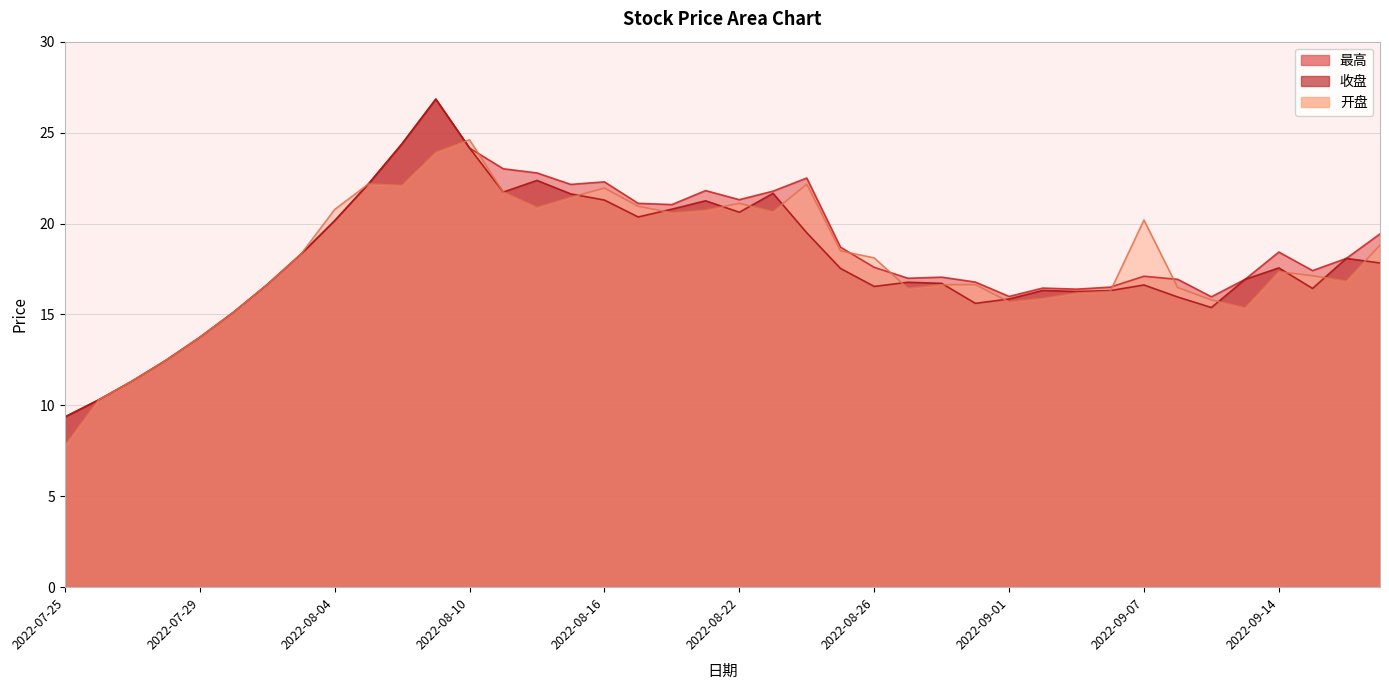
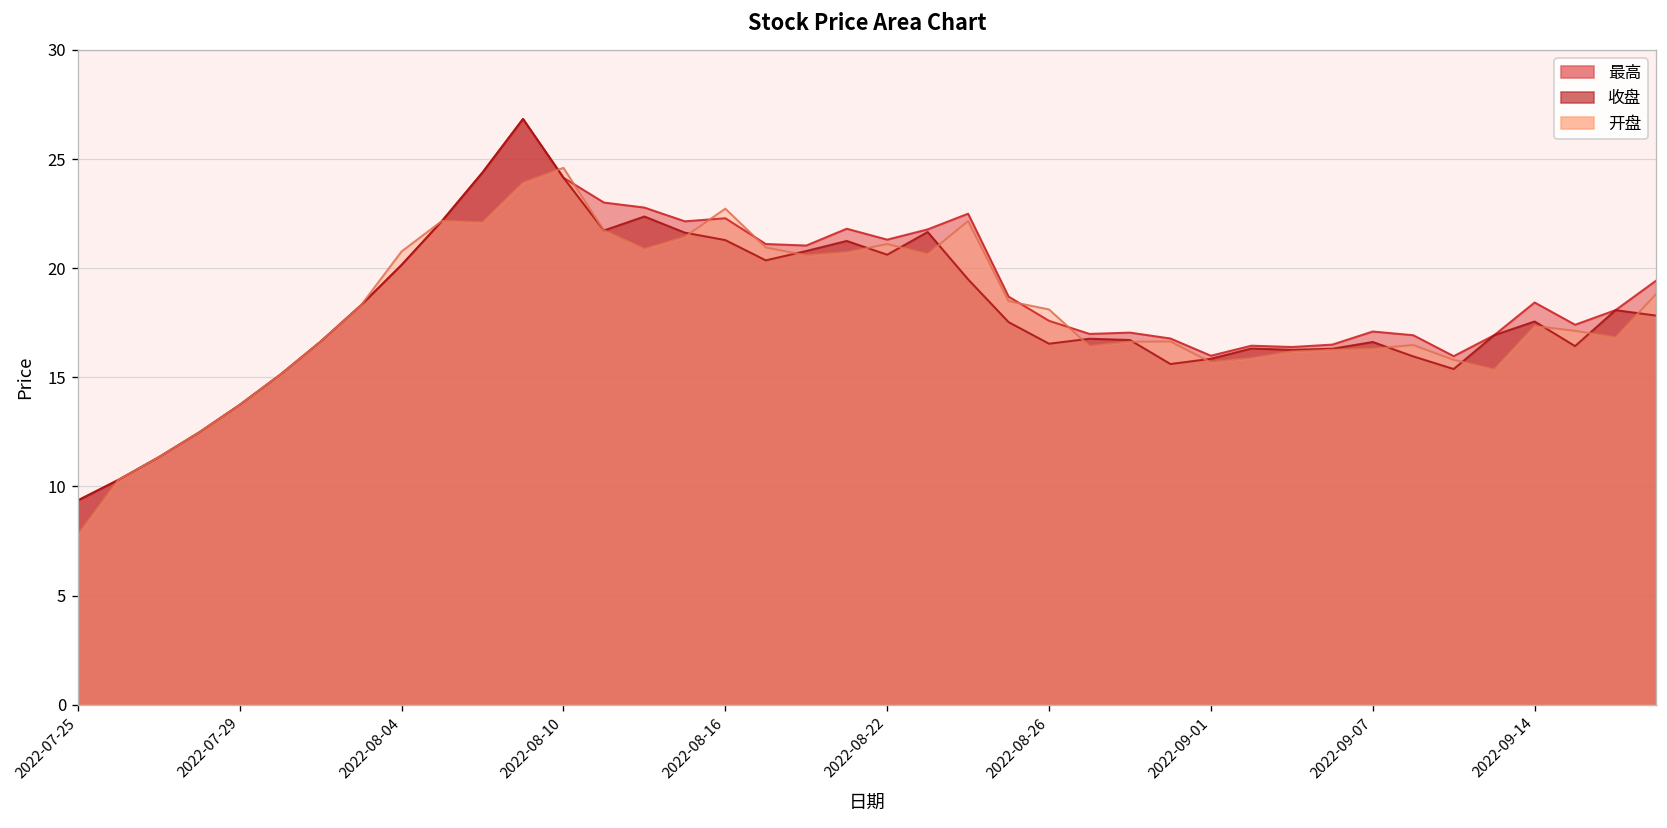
开盘, 2022-08-16: 22.0 -> 22.7
开盘, 2022-09-07: 20.2 -> 16.3
